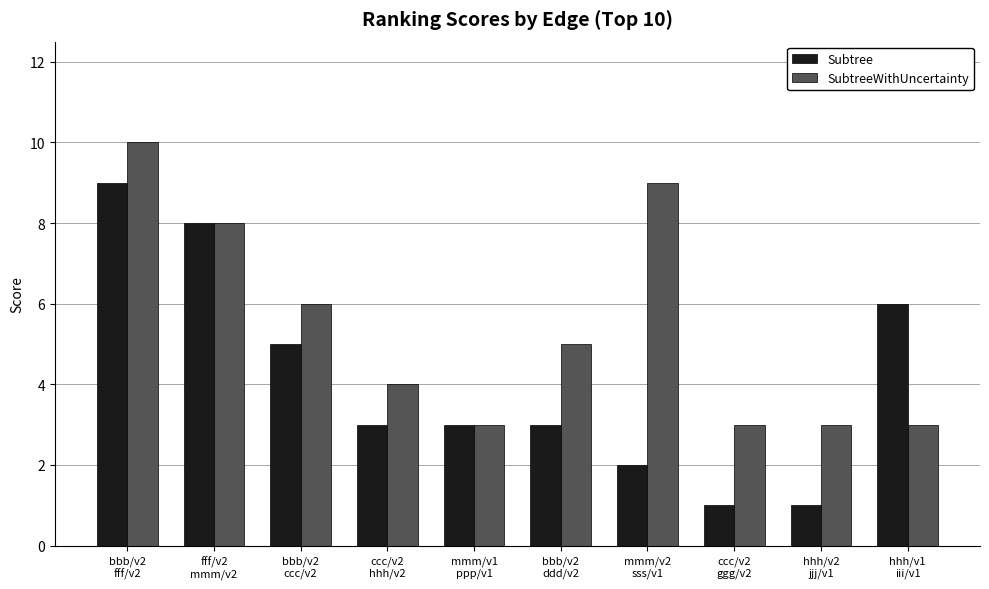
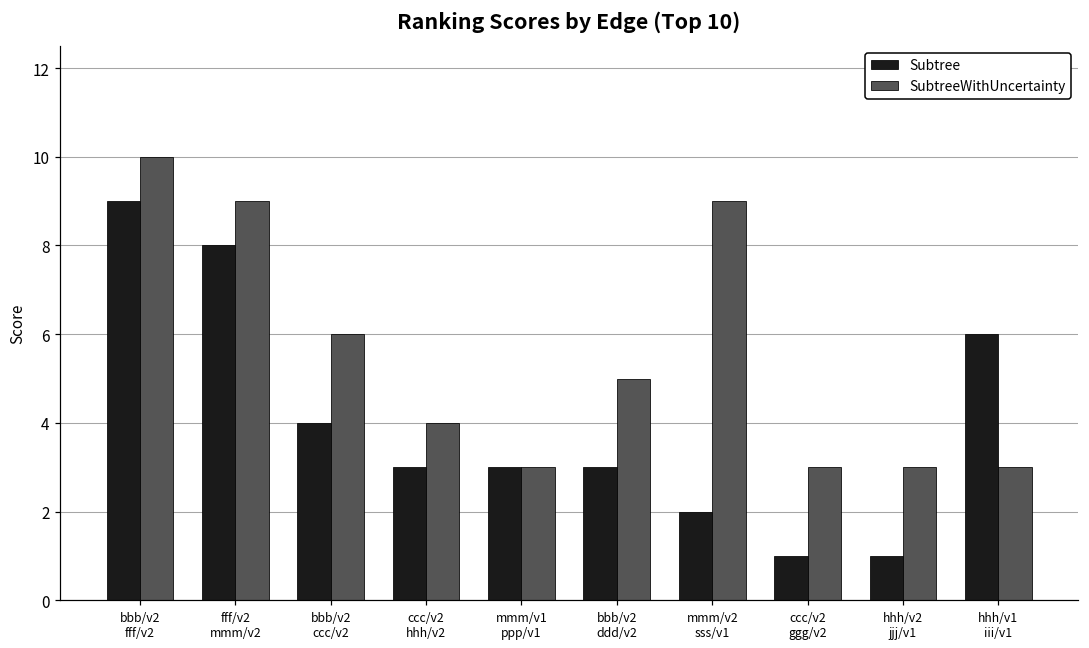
SubtreeWithUncertainty, fff/v2 mmm/v2: 8 -> 9
Subtree, bbb/v2 ccc/v2: 5 -> 4
